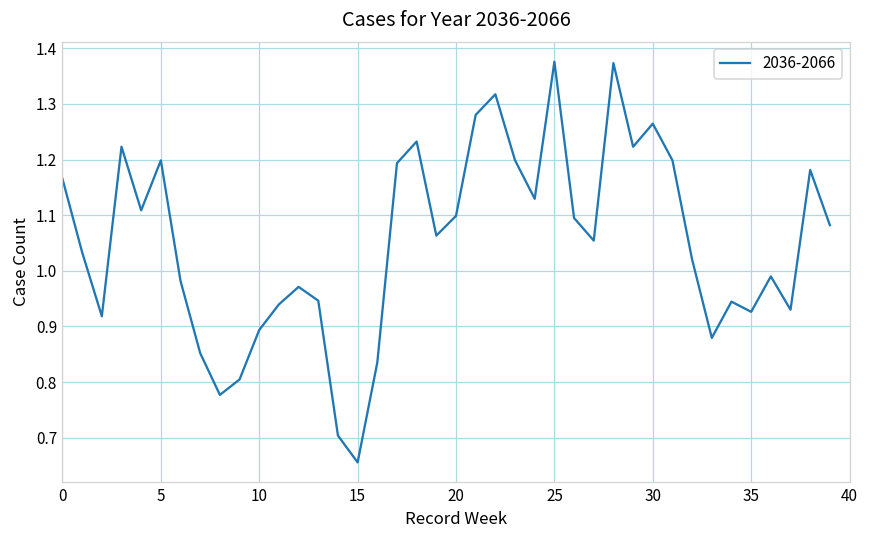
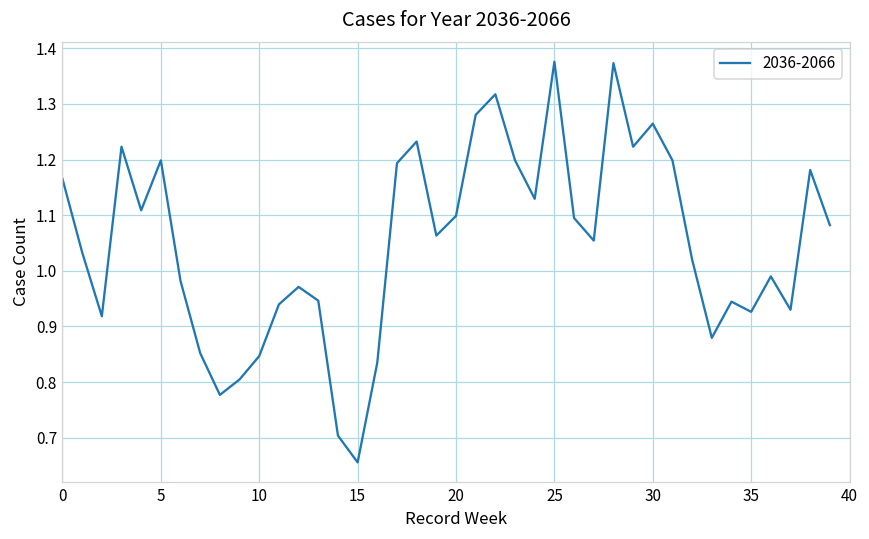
10: 0.89 -> 0.85
